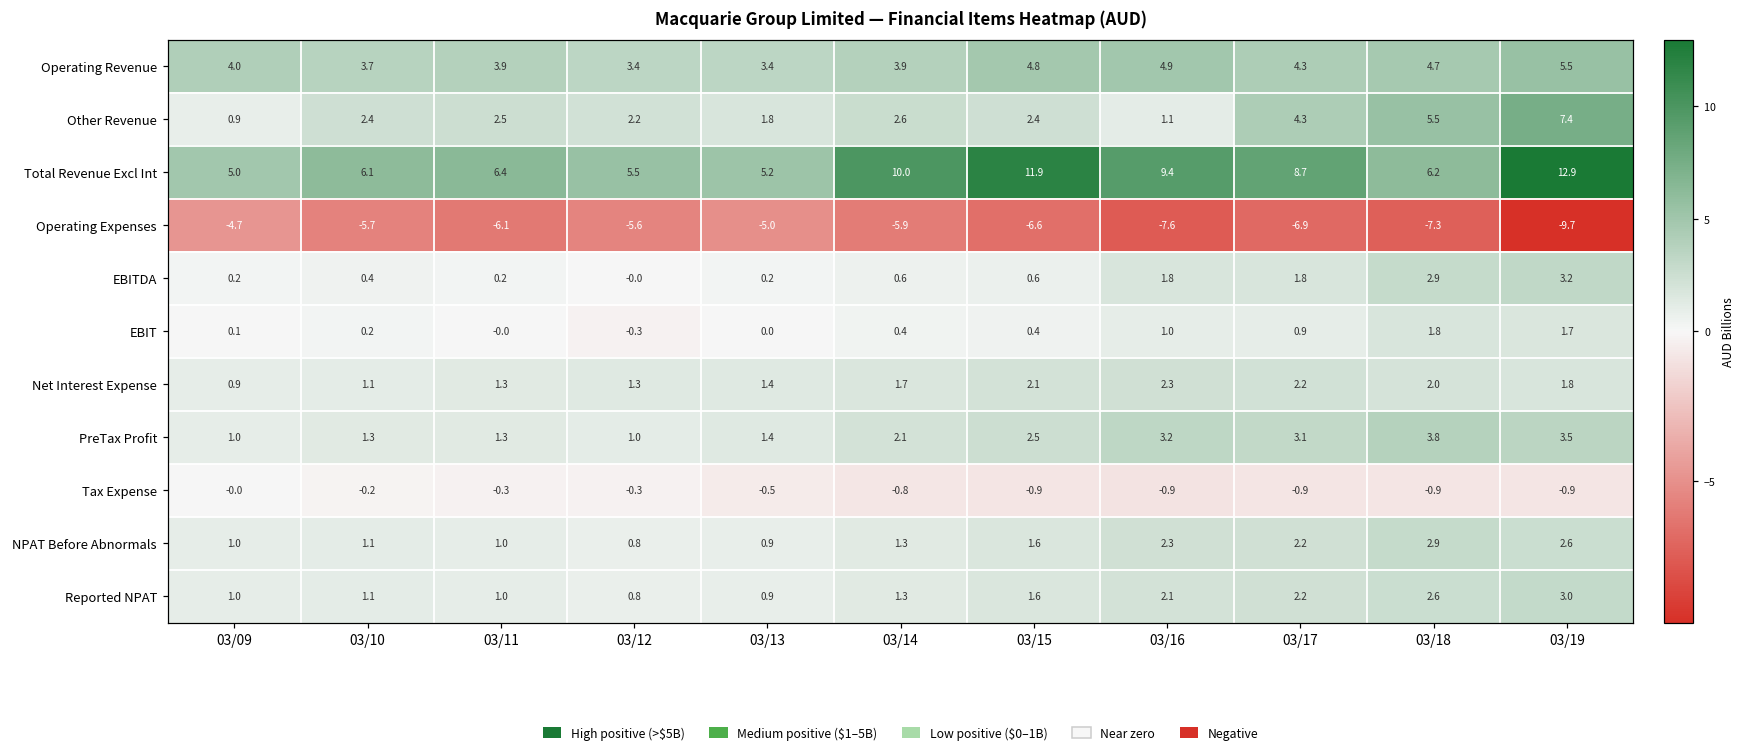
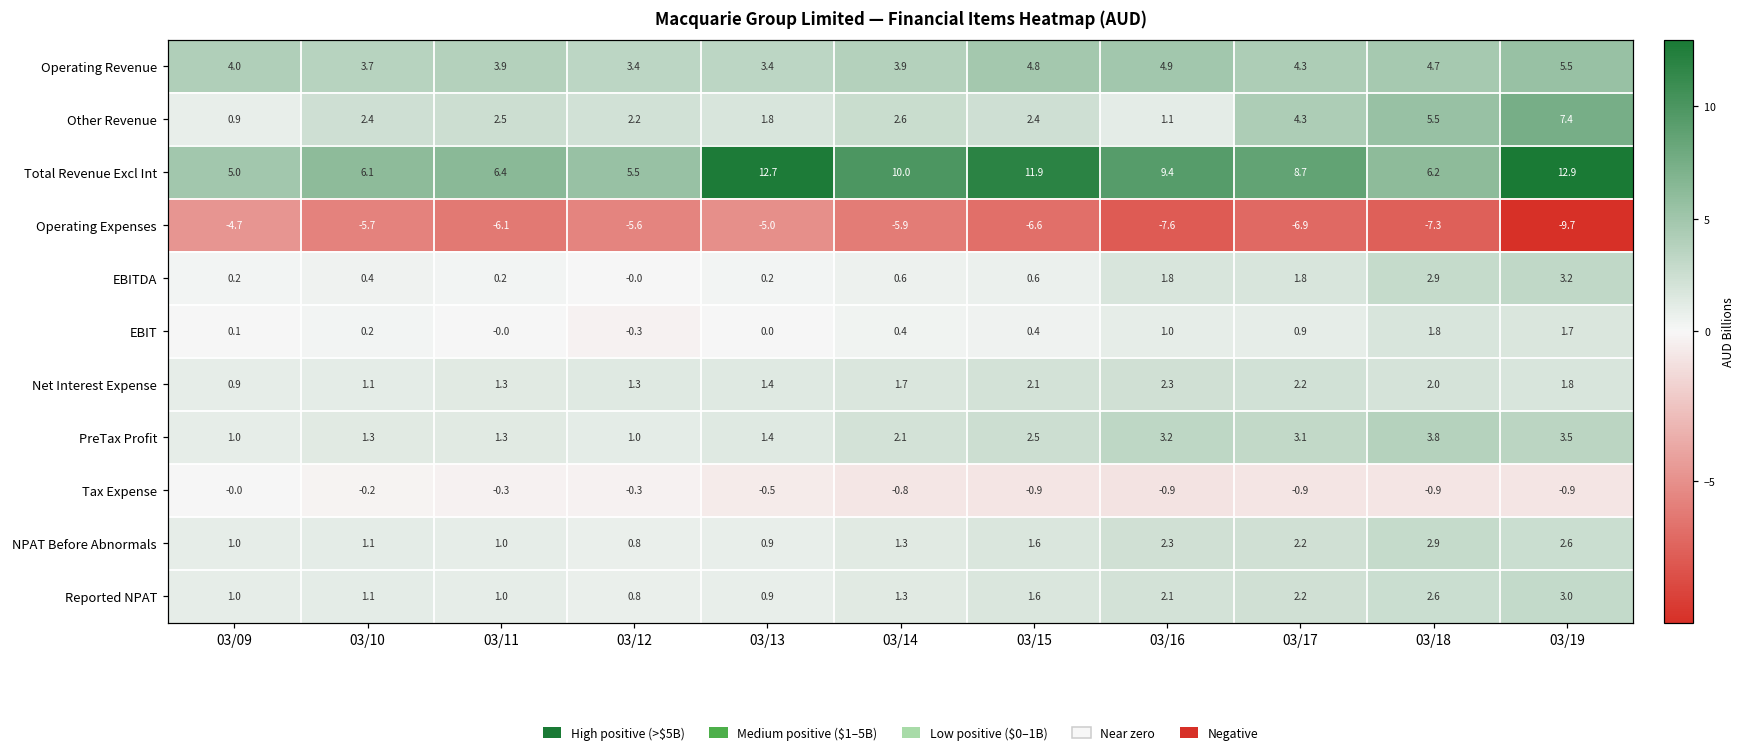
Total Revenue Excl Int, 03/13: 5.2 -> 12.7
